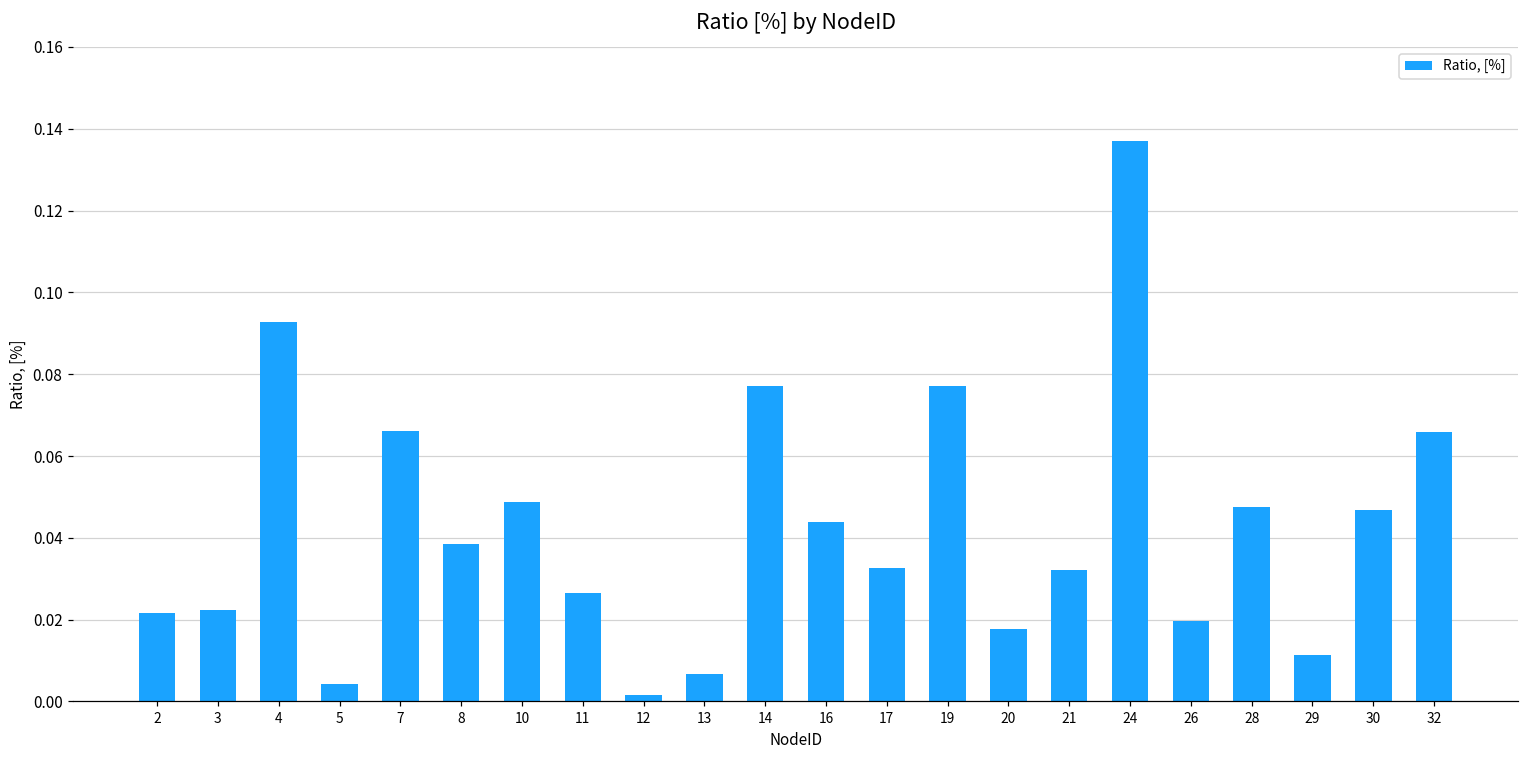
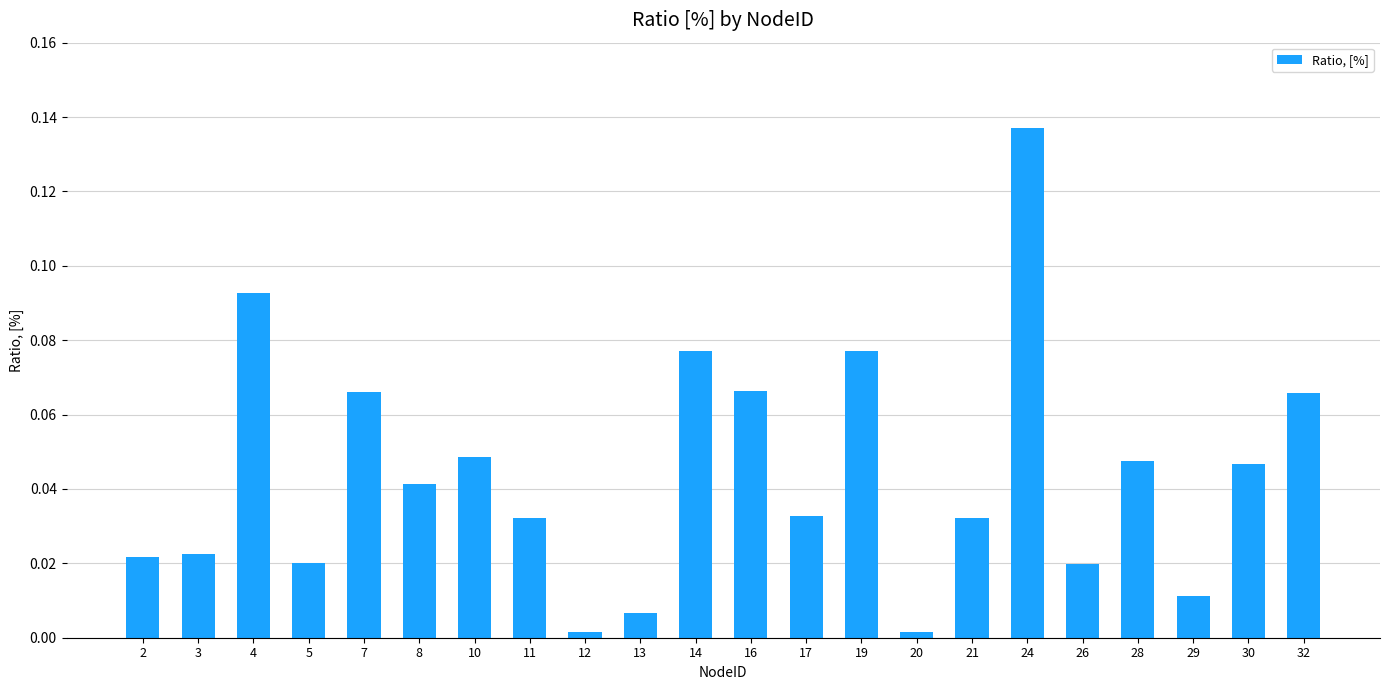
5: 0.004 -> 0.020
8: 0.039 -> 0.041
11: 0.027 -> 0.032
16: 0.044 -> 0.066
20: 0.018 -> 0.001
